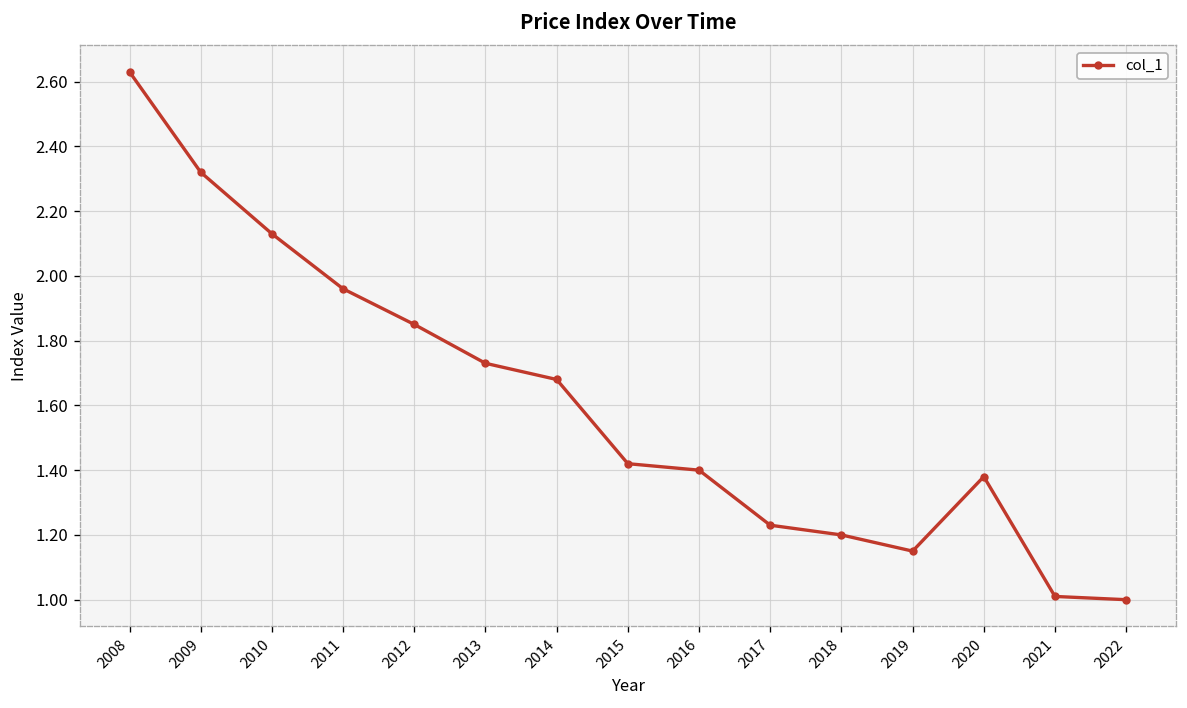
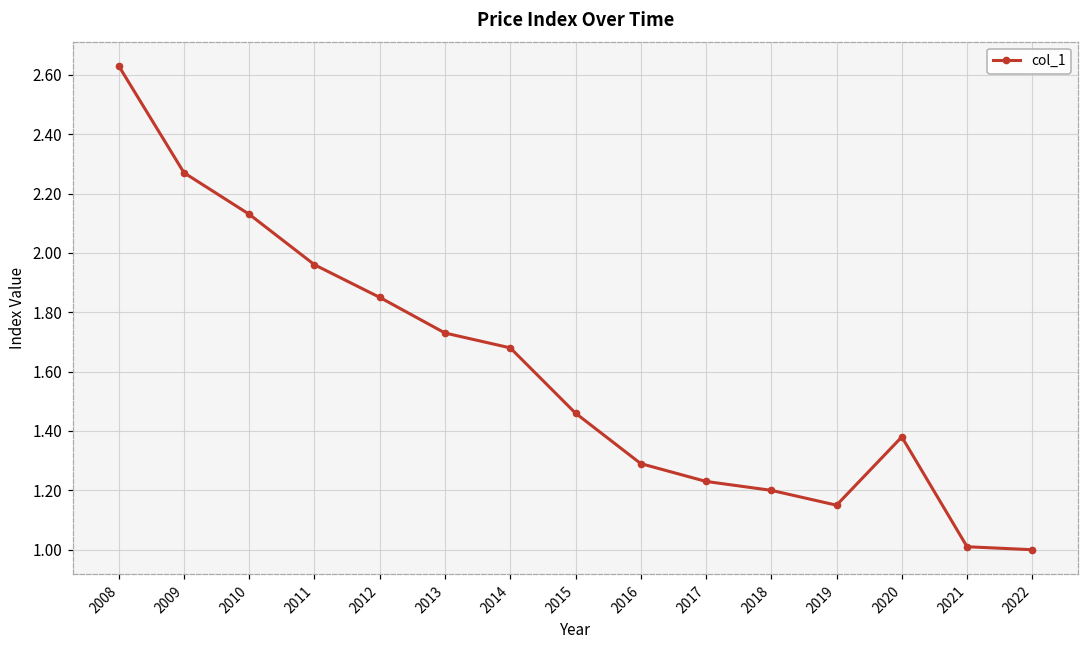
2009: 2.32 -> 2.27
2015: 1.42 -> 1.46
2016: 1.40 -> 1.29
